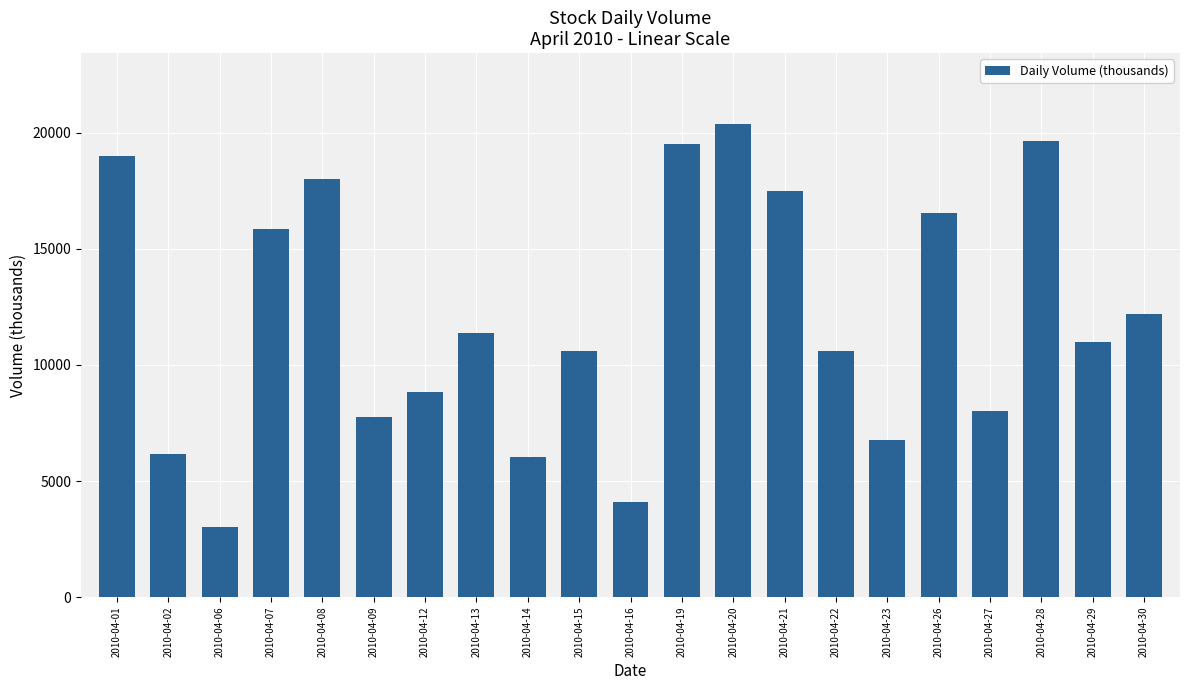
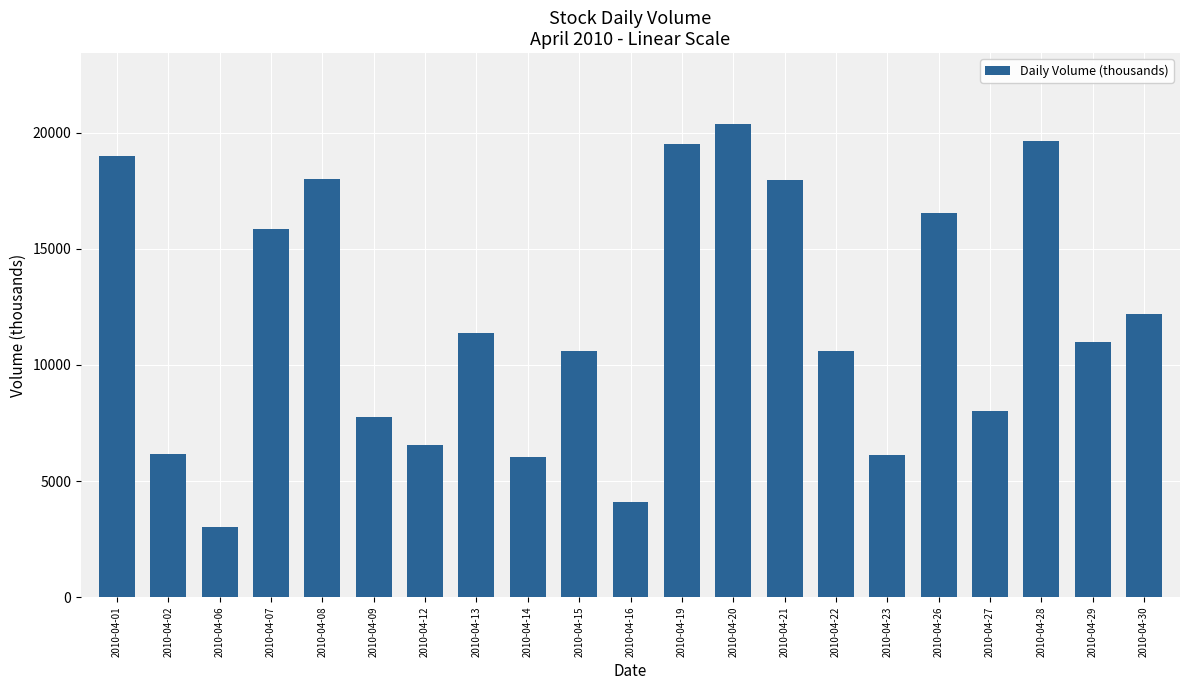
2010-04-12: 8800 -> 6500
2010-04-21: 17500 -> 18000
2010-04-23: 6800 -> 6100
